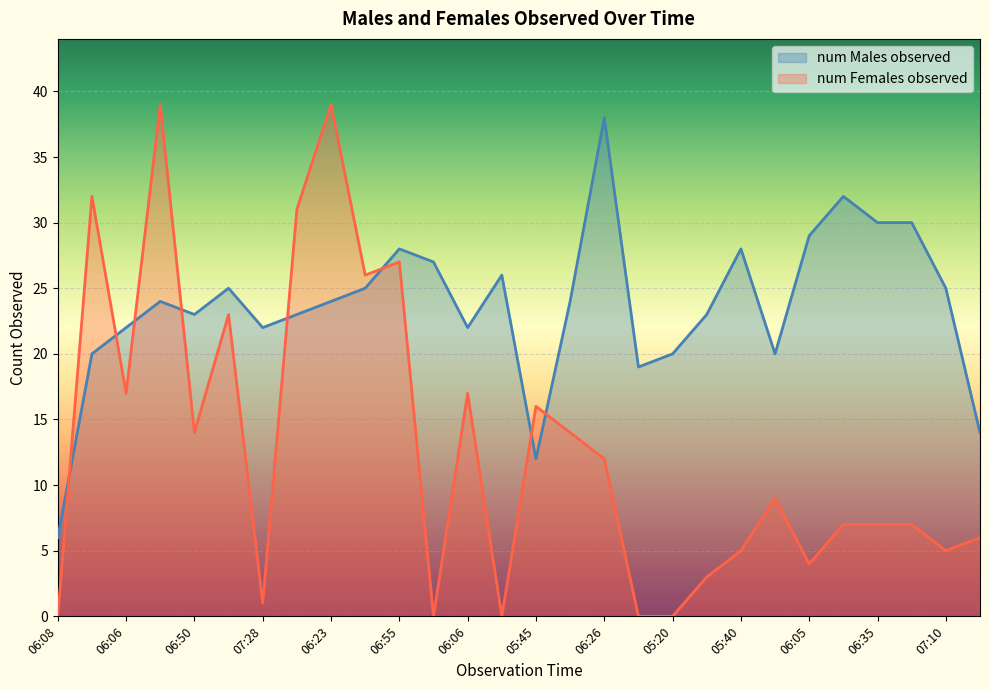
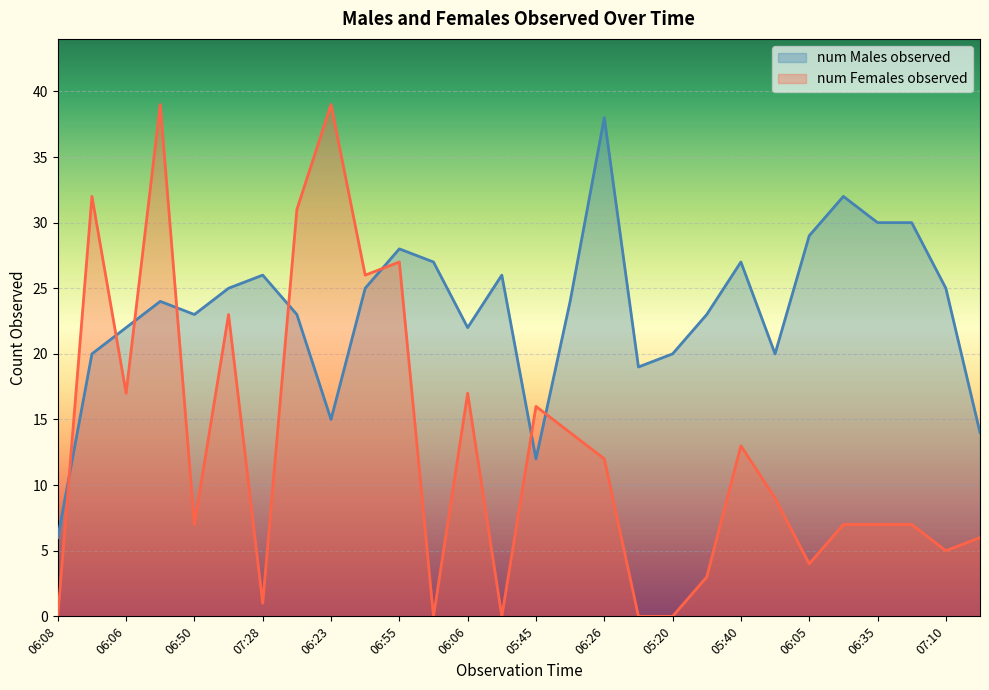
num Females observed, 06:50: 14 -> 7
num Males observed, 07:28: 22 -> 26
num Males observed, 06:23: 24 -> 15
num Males observed, 05:40: 28 -> 27
num Females observed, 05:40: 5 -> 13
